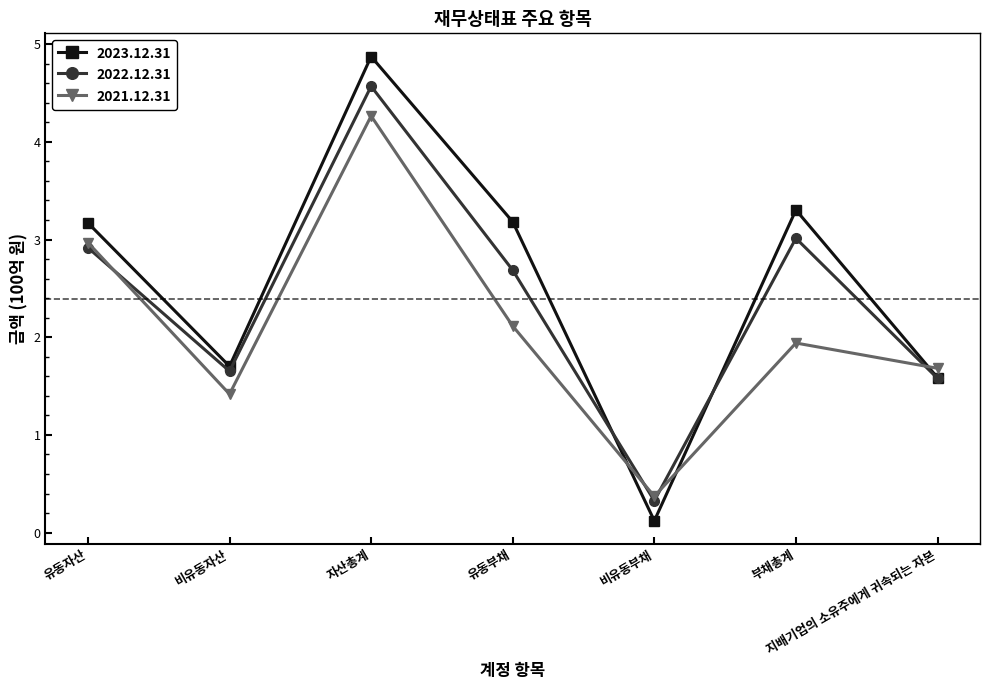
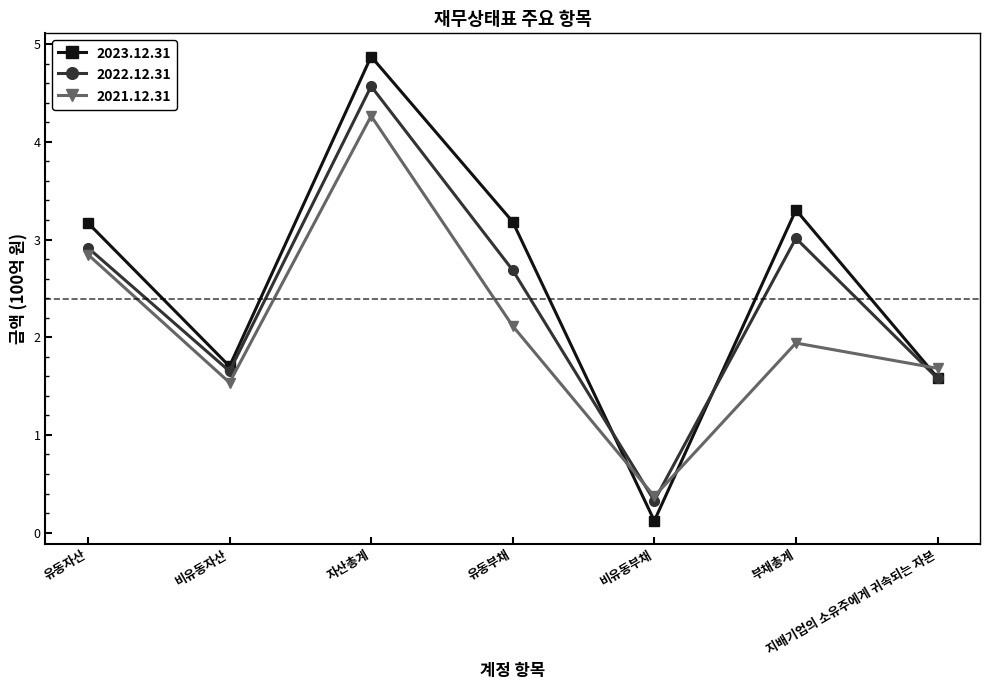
2021.12.31, 유동자산: 3.0 -> 2.8
2021.12.31, 비유동자산: 1.4 -> 1.5
